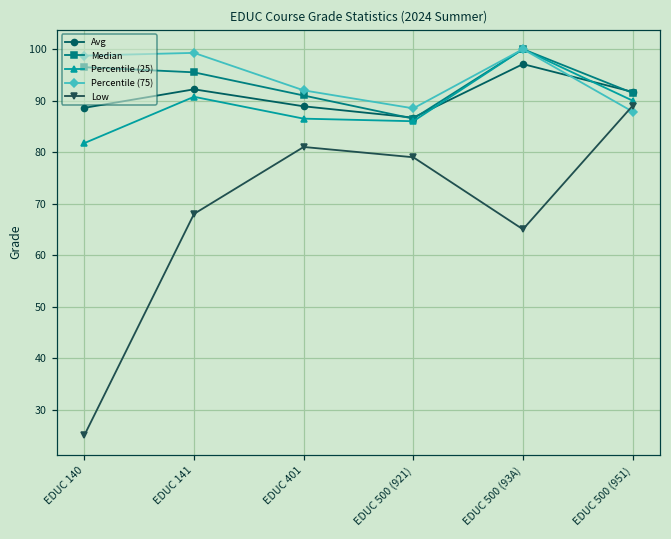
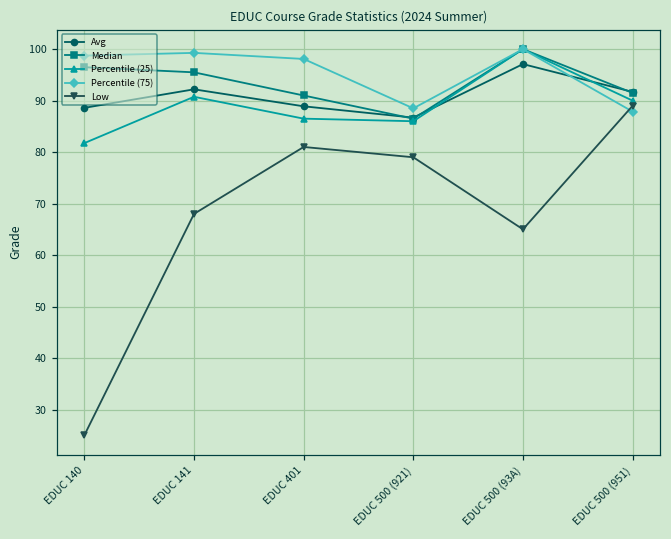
Percentile (75), EDUC 401: 92 -> 98
